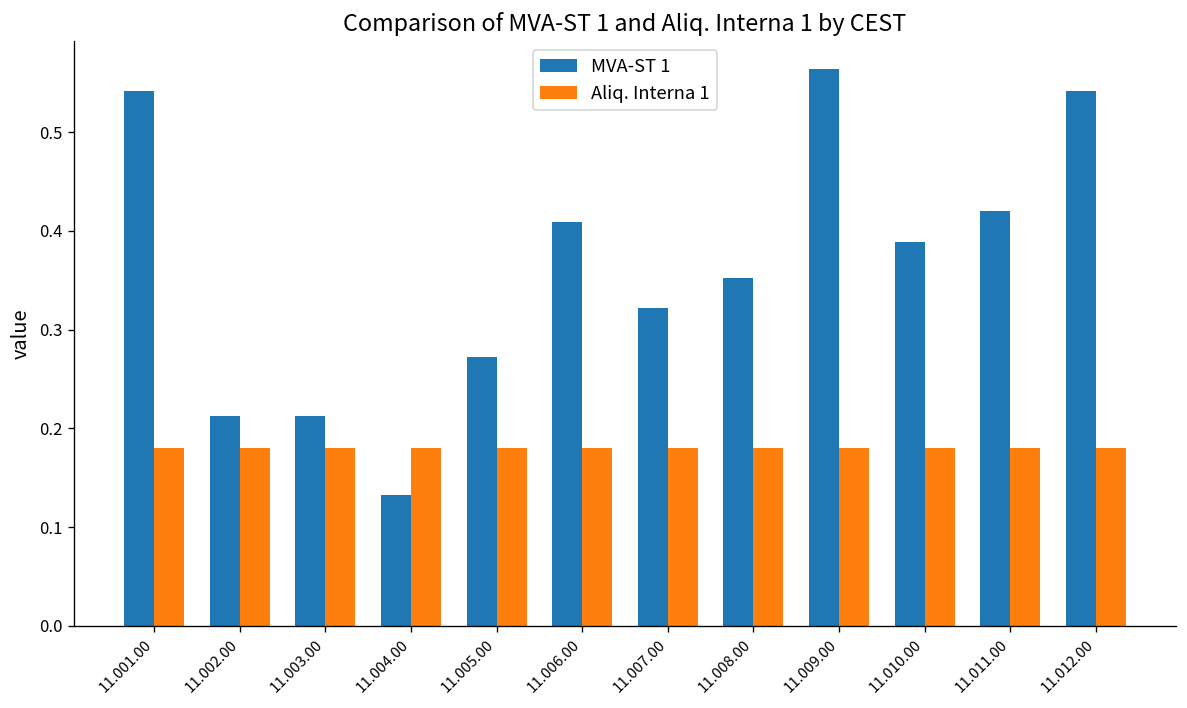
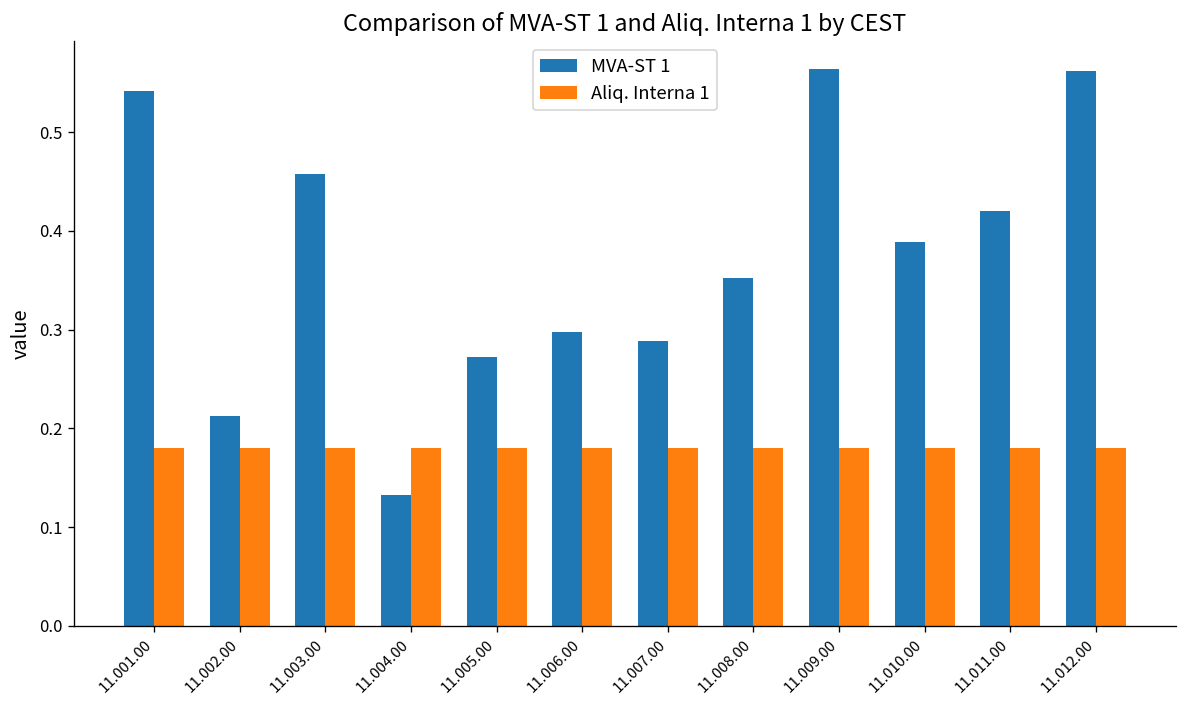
MVA-ST 1, 11.003.00: 0.21 -> 0.46
MVA-ST 1, 11.006.00: 0.41 -> 0.30
MVA-ST 1, 11.007.00: 0.32 -> 0.29
MVA-ST 1, 11.012.00: 0.54 -> 0.56
